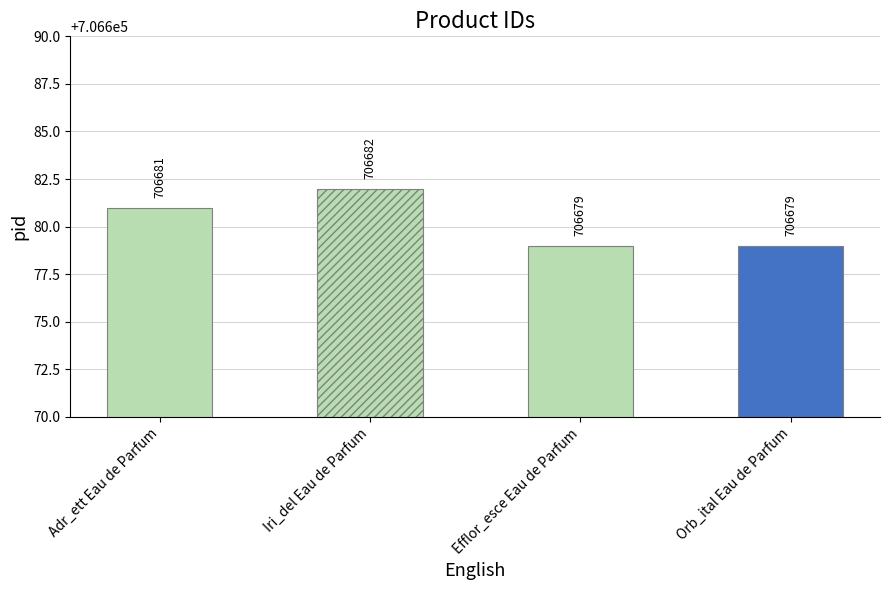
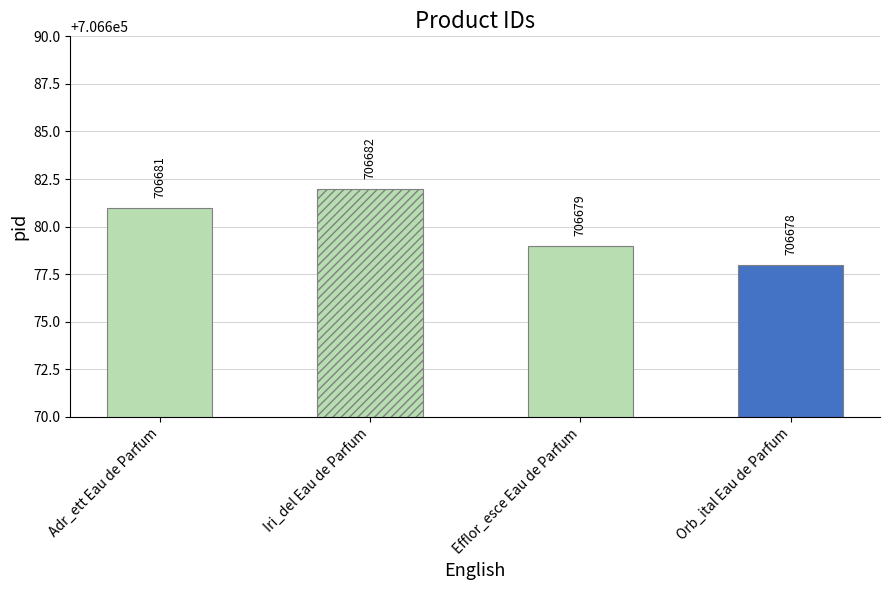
Orb_ital Eau de Parfum: 706679 -> 706678
